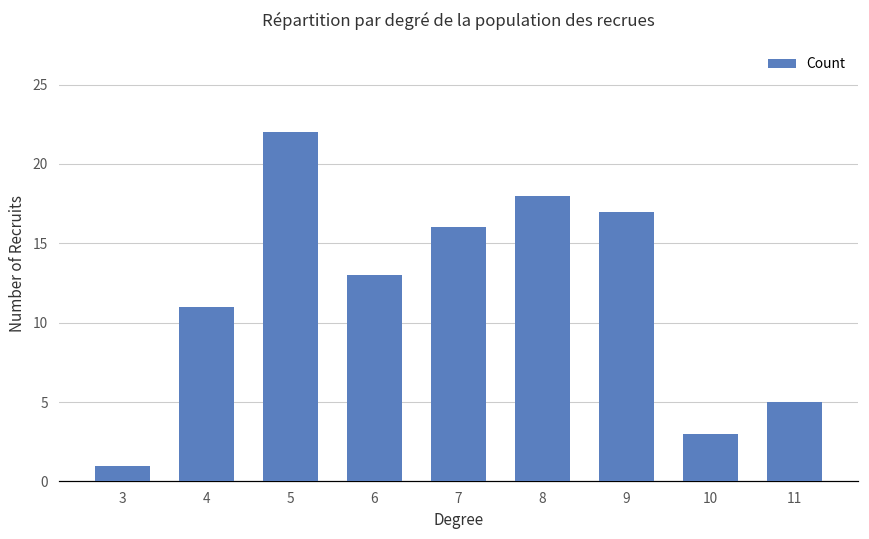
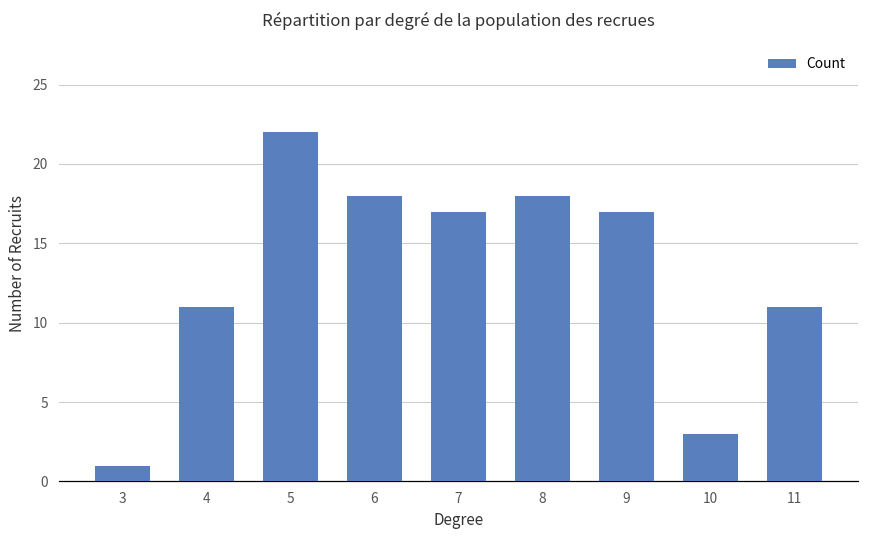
6: 13 -> 18
7: 16 -> 17
11: 5 -> 11
